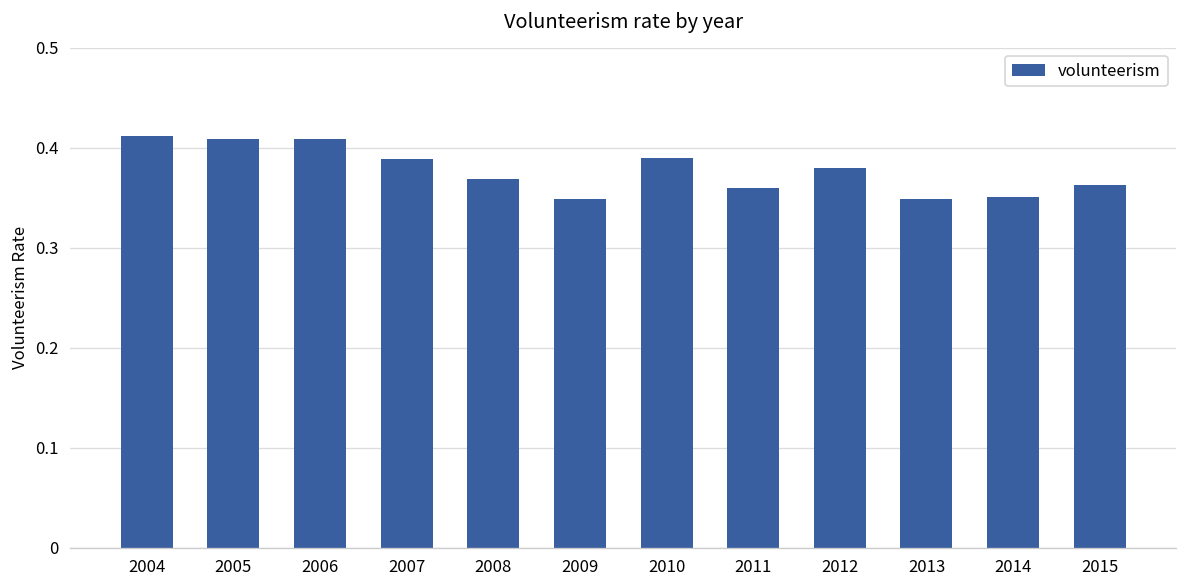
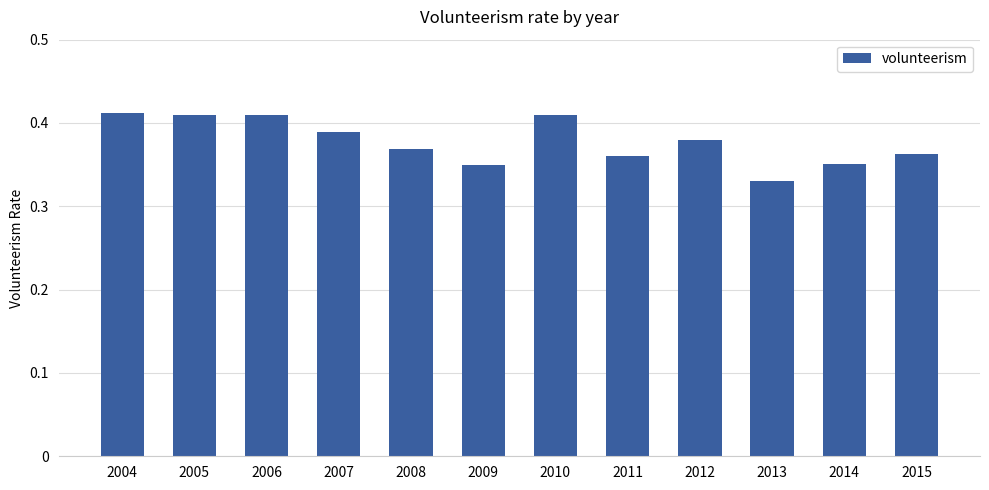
2010: 0.39 -> 0.41
2013: 0.35 -> 0.33
